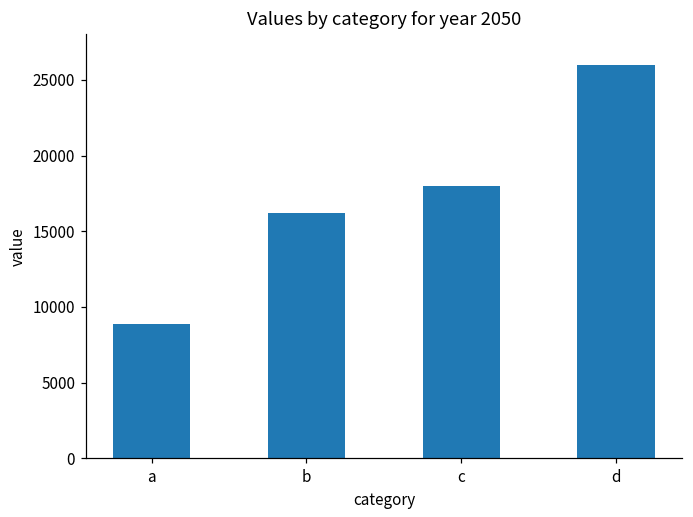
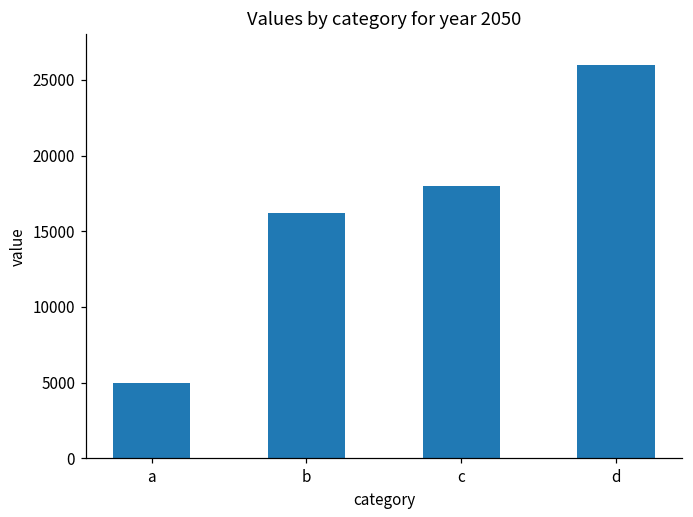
a: 8800 -> 5000
